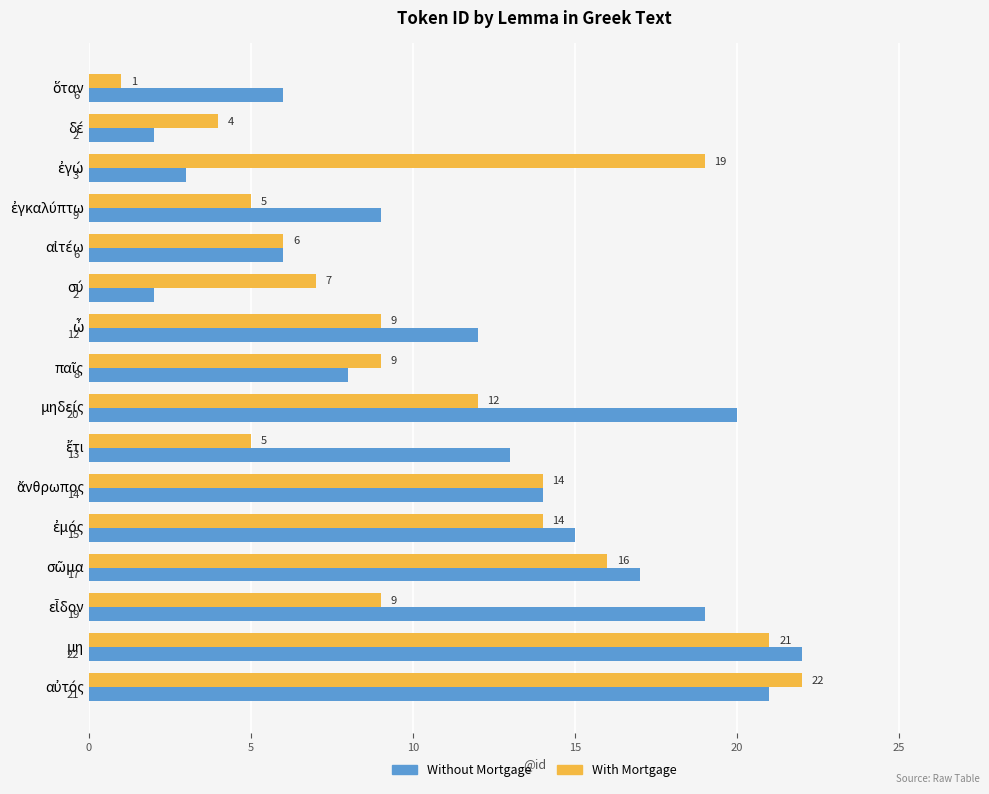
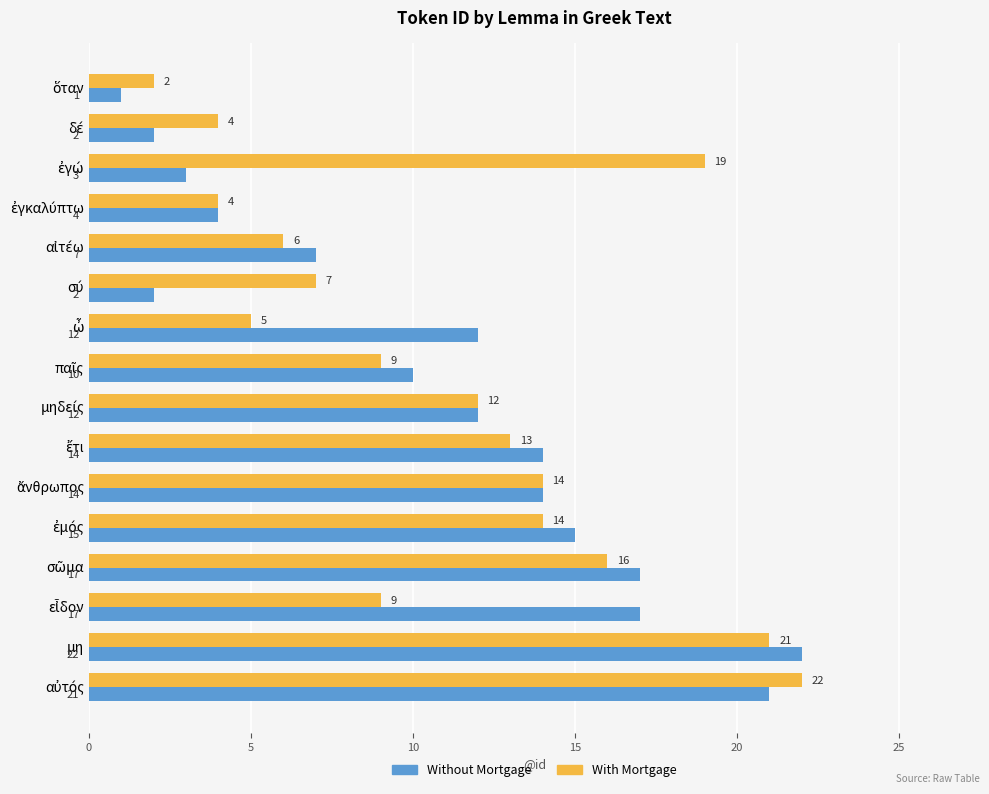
With Mortgage, ὅταν: 1 -> 2
Without Mortgage, ὅταν: 6 -> 1
With Mortgage, ἐγκαλύπτω: 5 -> 4
Without Mortgage, ἐγκαλύπτω: 9 -> 4
Without Mortgage, αἰτέω: 6 -> 7
With Mortgage, ὦ: 9 -> 5
Without Mortgage, παῖς: 8 -> 10
Without Mortgage, μηδείς: 20 -> 12
With Mortgage, ἔτι: 5 -> 13
Without Mortgage, ἔτι: 13 -> 14
Without Mortgage, εἶδον: 19 -> 17
